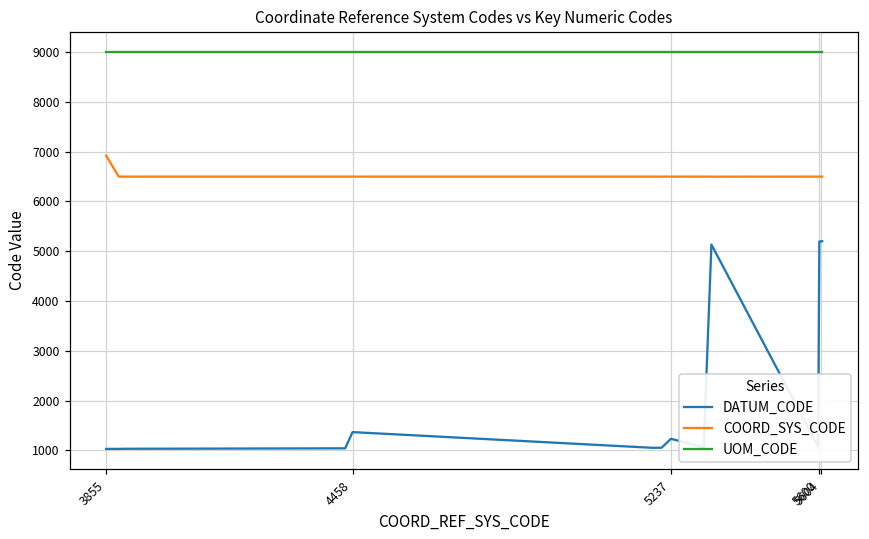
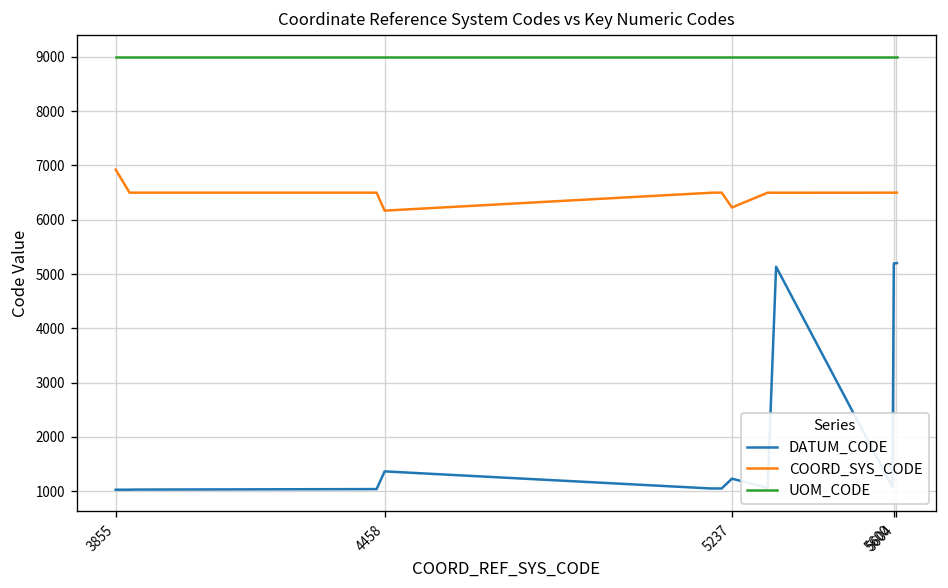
COORD_SYS_CODE, 4458: 6500 -> 6200
COORD_SYS_CODE, 5237: 6500 -> 6200
